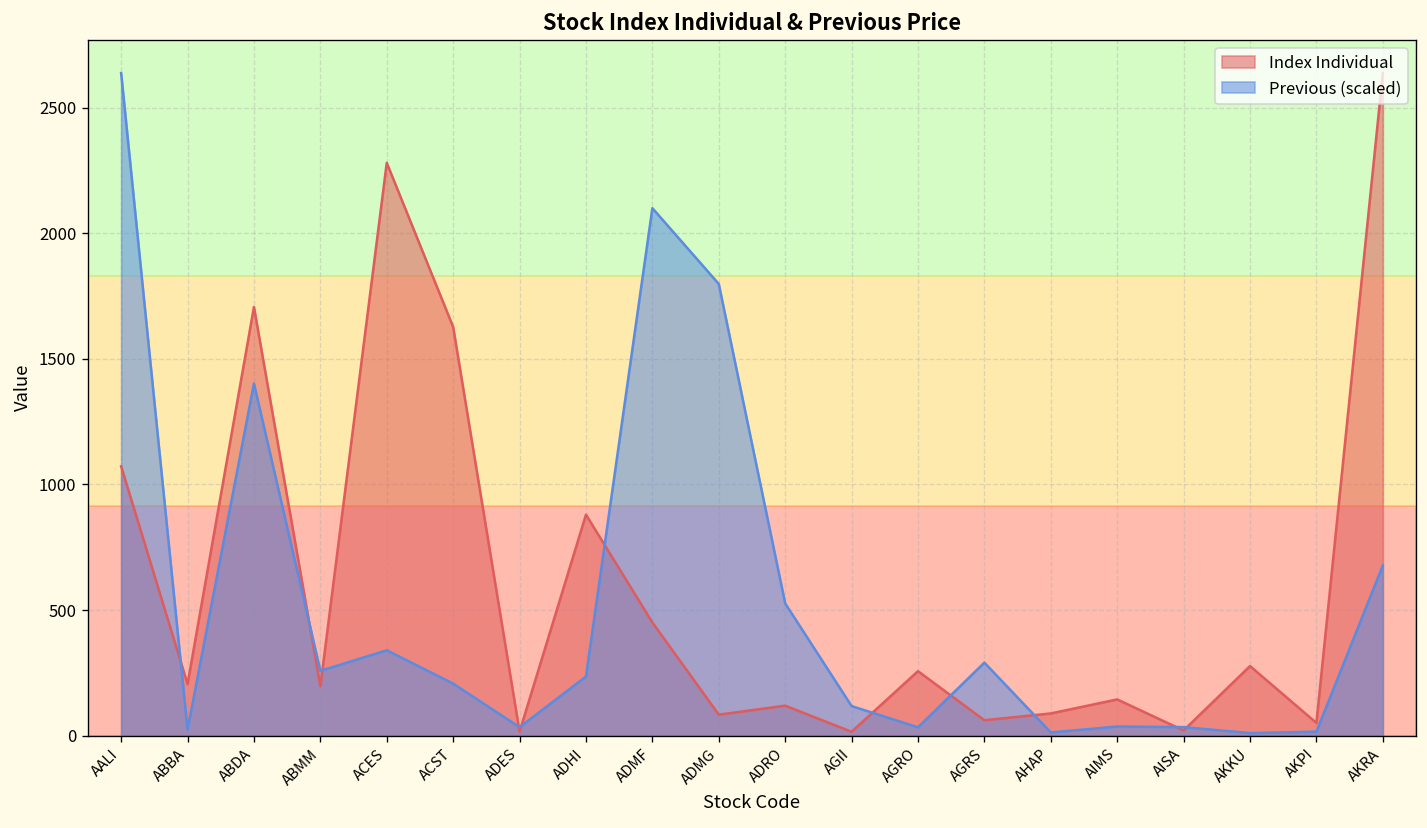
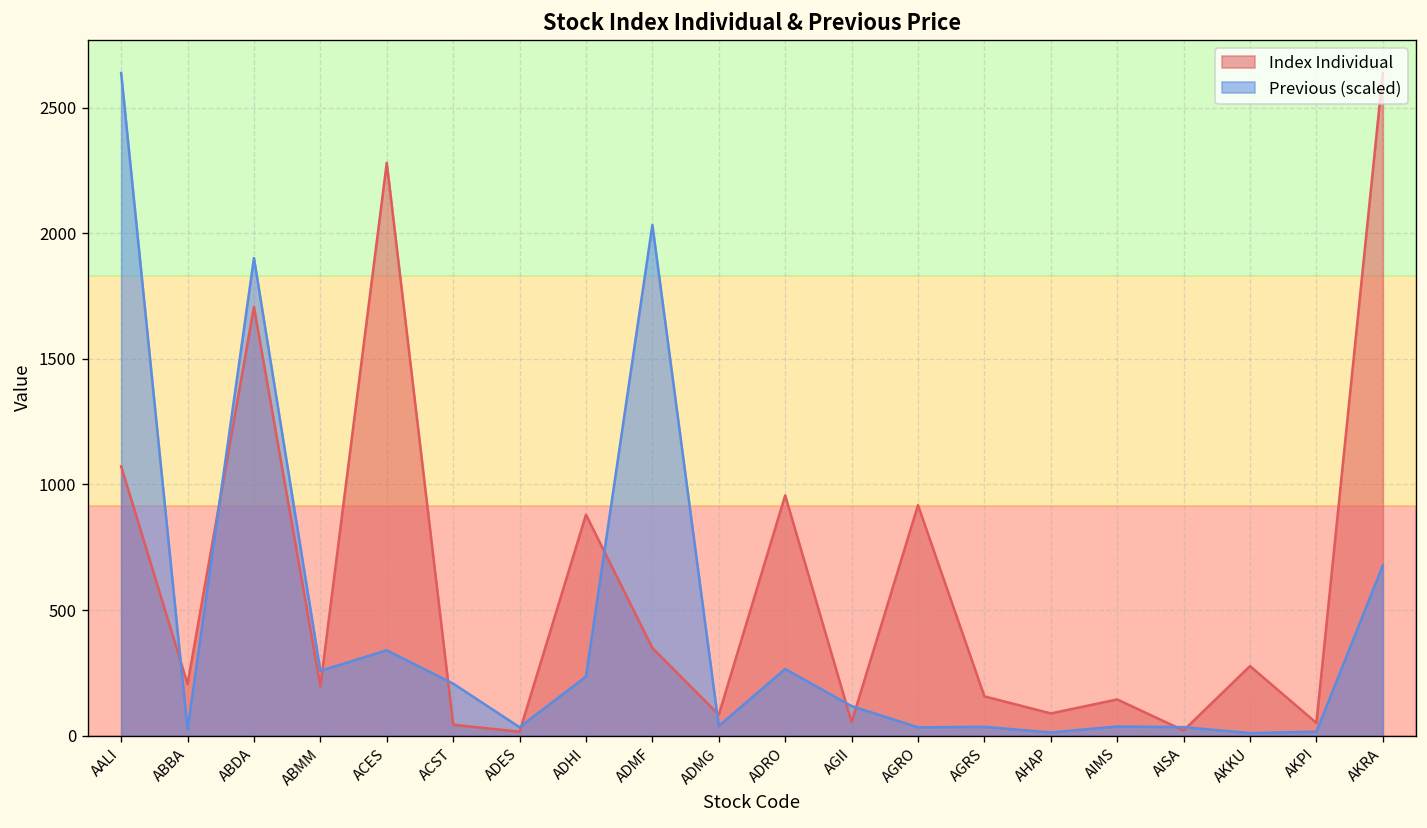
Previous (scaled), ABDA: 1400 -> 1900
Index Individual, ACST: 1630 -> 40
Index Individual, ADMF: 450 -> 350
Previous (scaled), ADMF: 2100 -> 2030
Previous (scaled), ADMG: 1800 -> 40
Index Individual, ADRO: 120 -> 960
Previous (scaled), ADRO: 530 -> 270
Index Individual, AGII: 20 -> 50
Index Individual, AGRO: 260 -> 920
Index Individual, AGRS: 60 -> 160
Previous (scaled), AGRS: 290 -> 30
